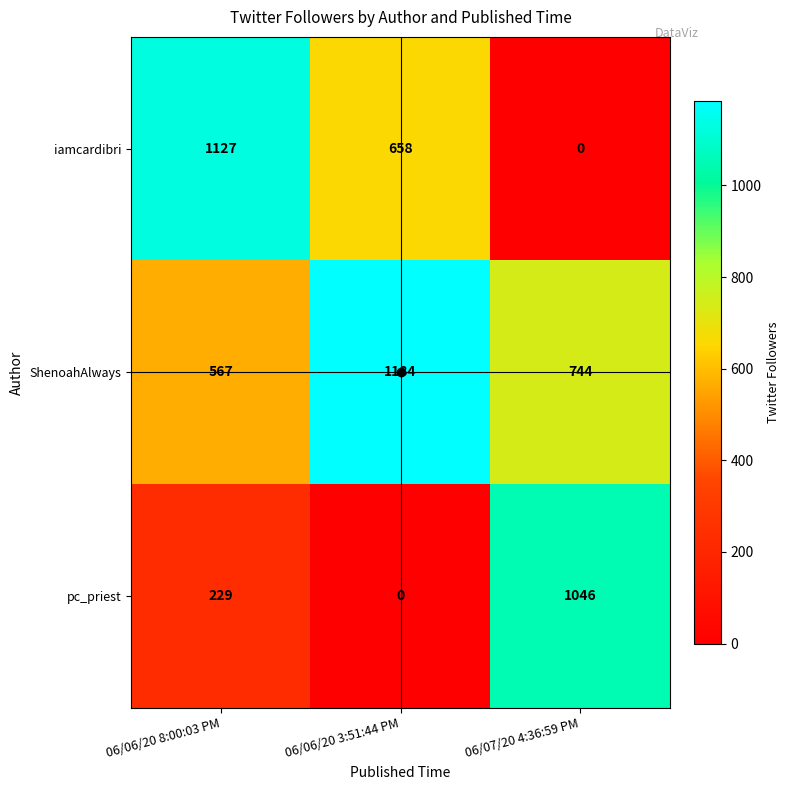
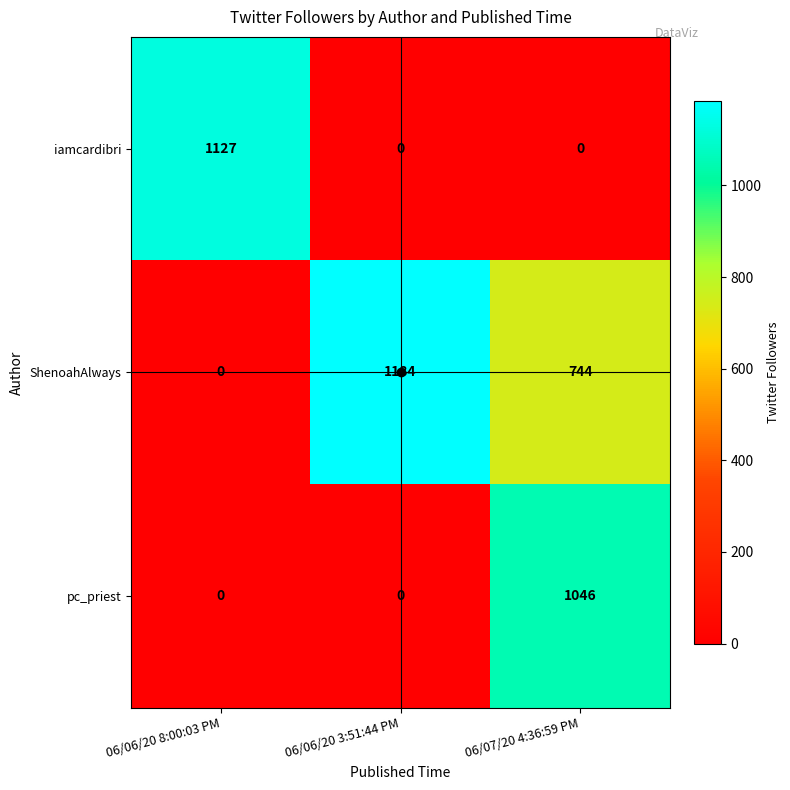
iamcardibri, 06/06/20 3:51:44 PM: 658 -> 0
ShenoahAlways, 06/06/20 8:00:03 PM: 567 -> 0
pc_priest, 06/06/20 8:00:03 PM: 229 -> 0
